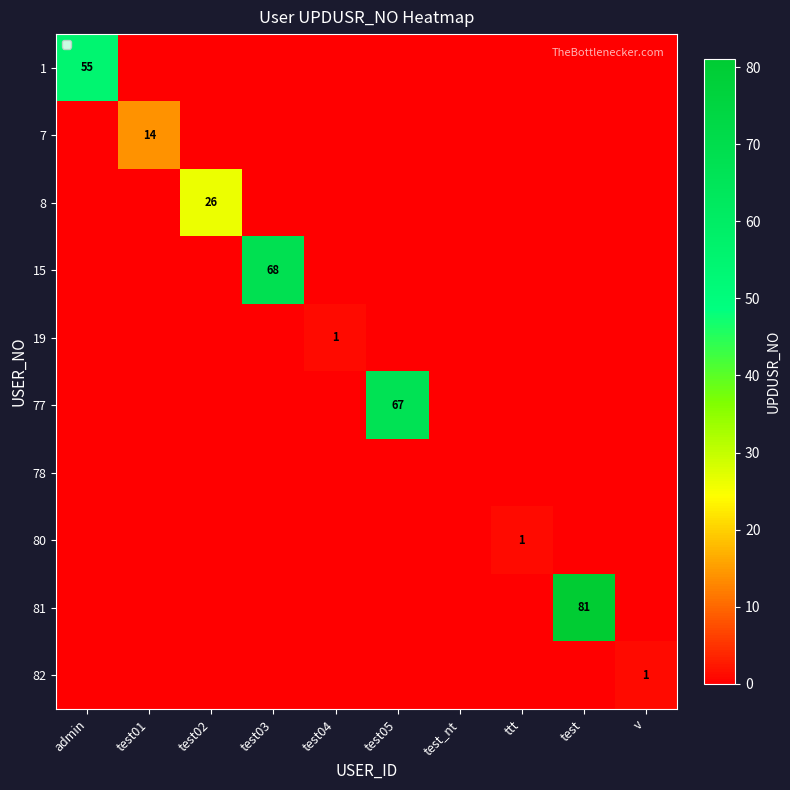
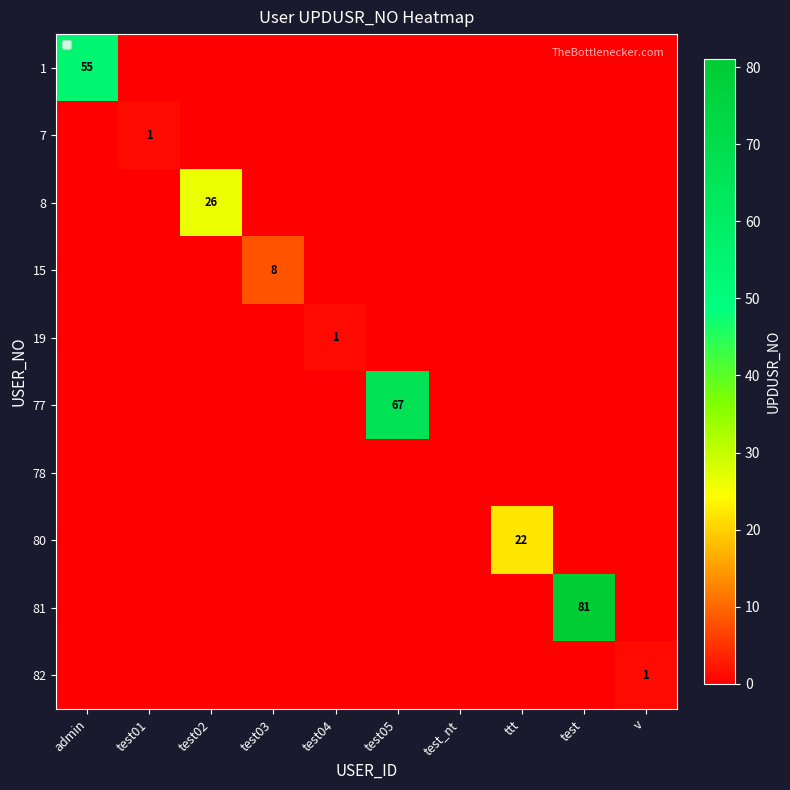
7, test01: 14 -> 1
15, test03: 68 -> 8
80, ttt: 1 -> 22
